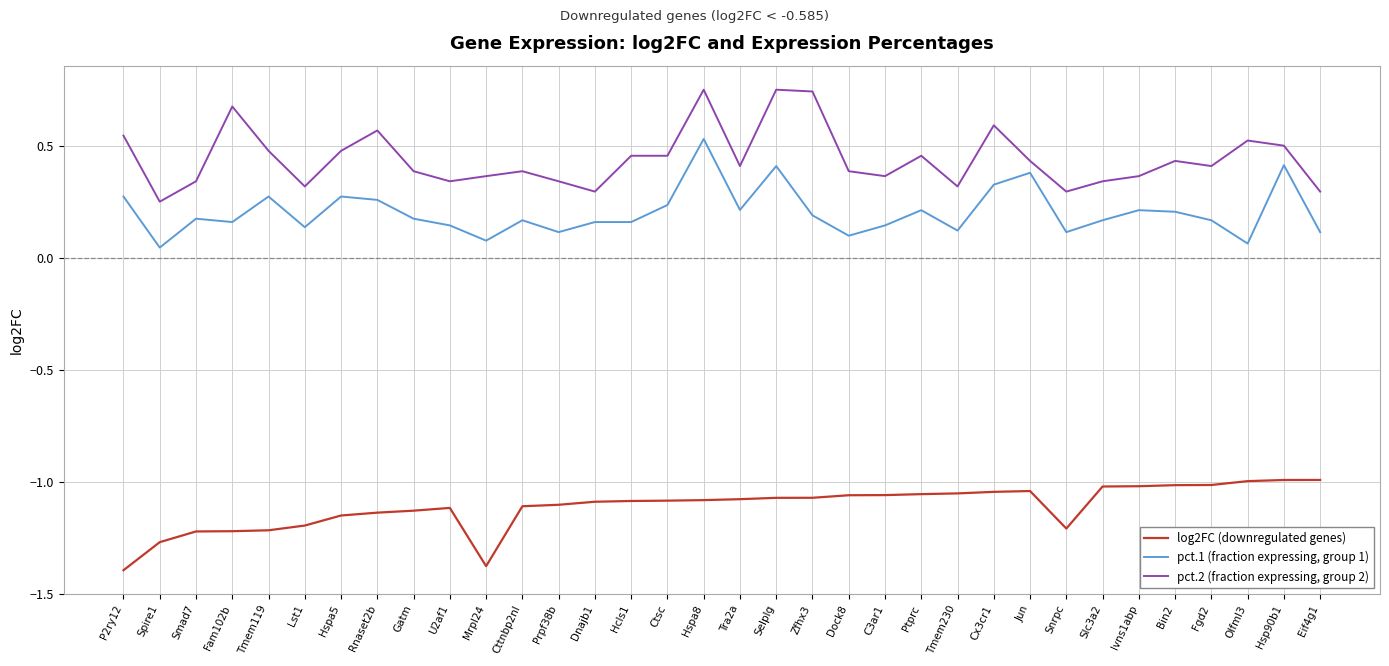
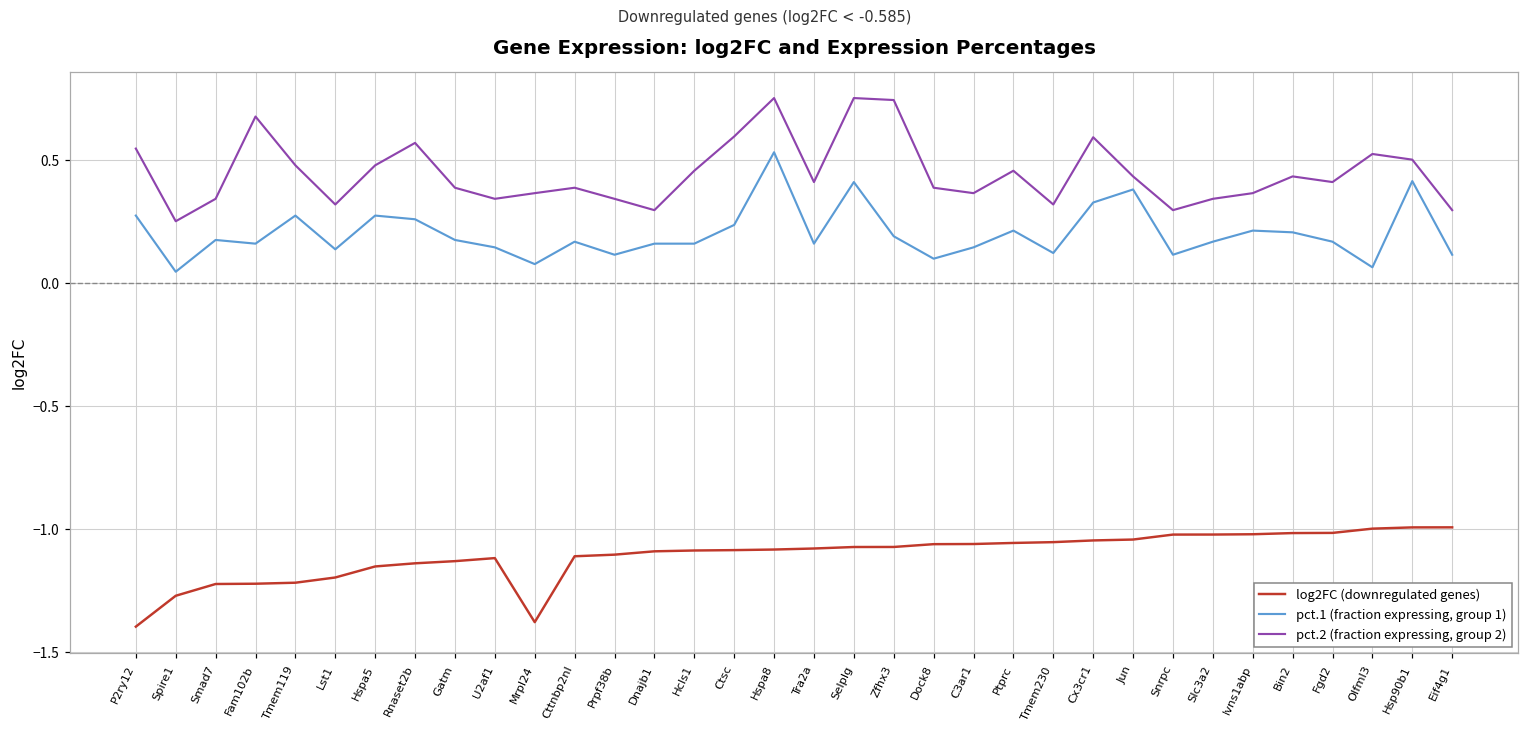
pct.2 (fraction expressing, group 2), Ctsc: 0.46 -> 0.59
pct.1 (fraction expressing, group 1), Tra2a: 0.21 -> 0.16
log2FC (downregulated genes), Snrpc: -1.21 -> -1.02
